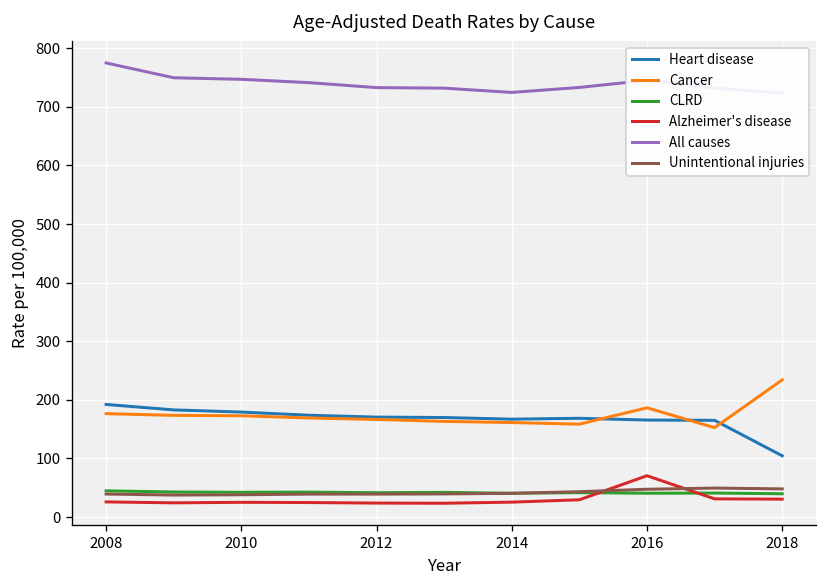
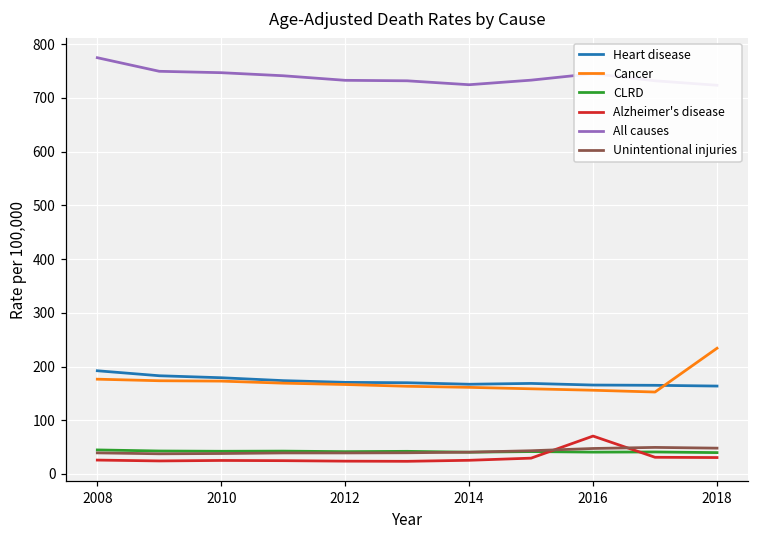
Cancer, 2016: 190 -> 160
Heart disease, 2018: 100 -> 160
